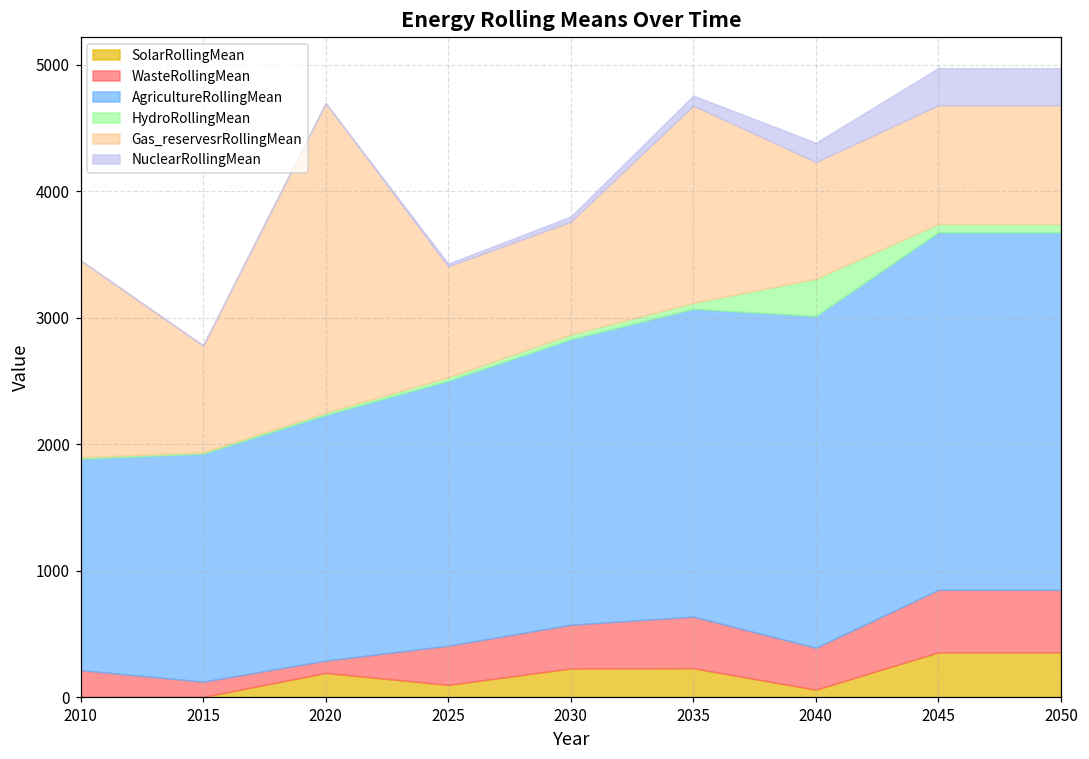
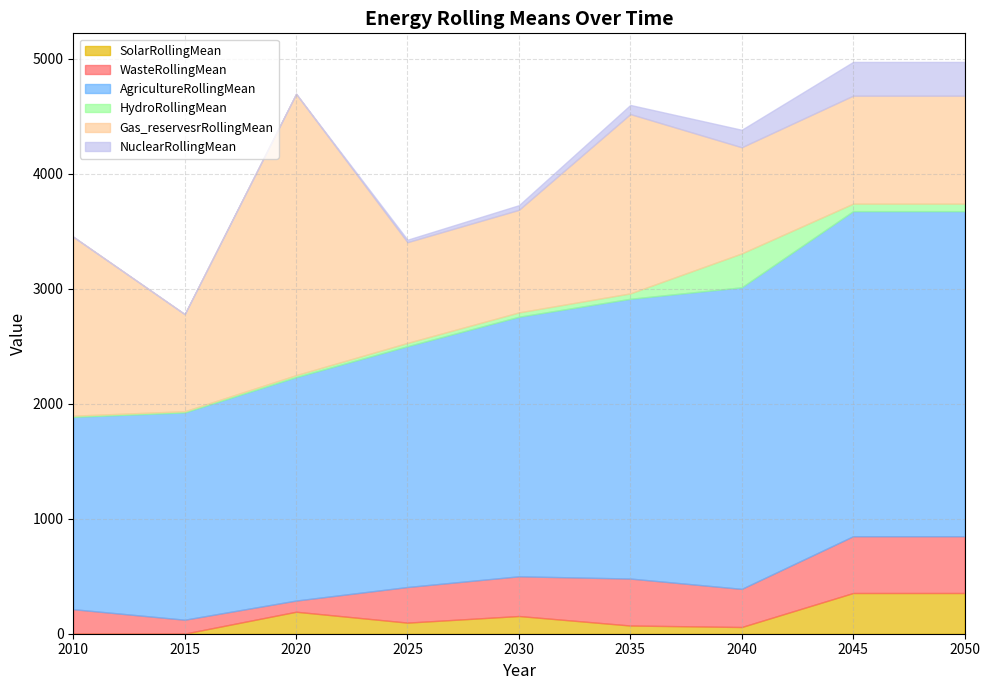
SolarRollingMean, 2030: 230 -> 150
SolarRollingMean, 2035: 230 -> 70
